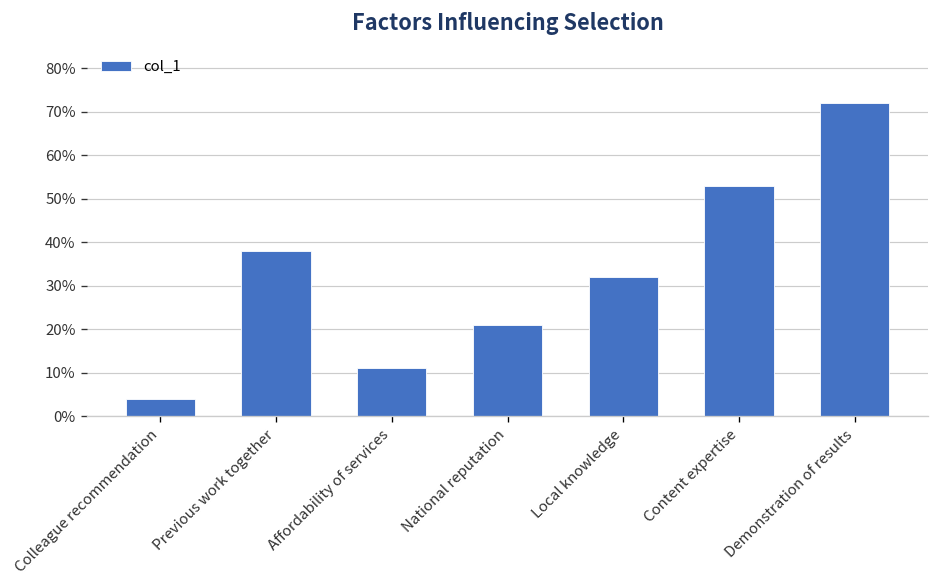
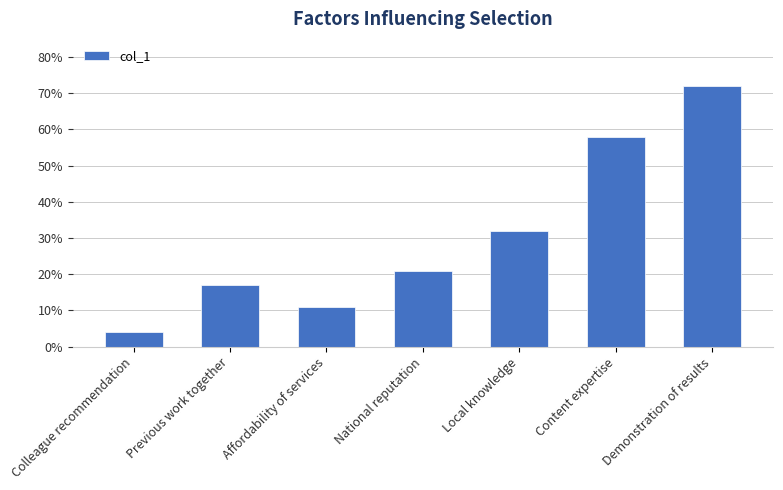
Previous work together: 38% -> 17%
Content expertise: 53% -> 58%
